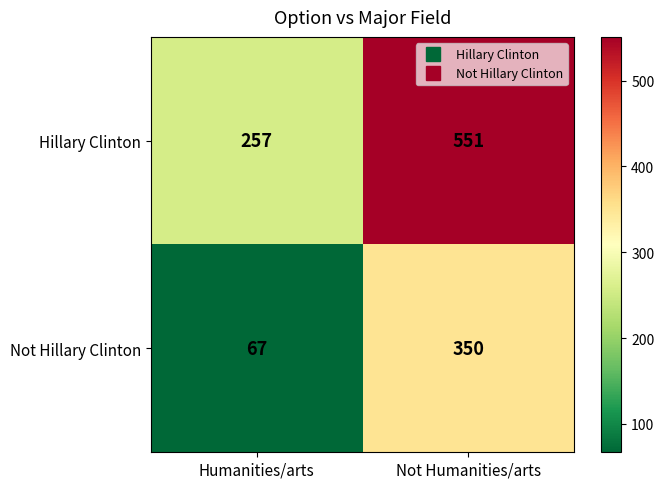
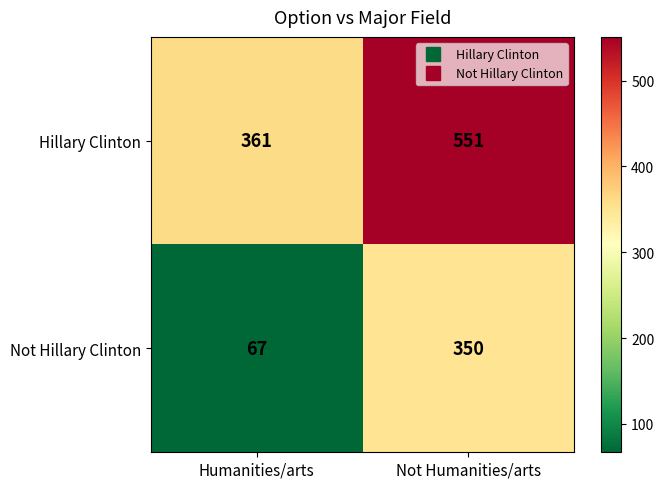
Hillary Clinton, Humanities/arts: 257 -> 361
